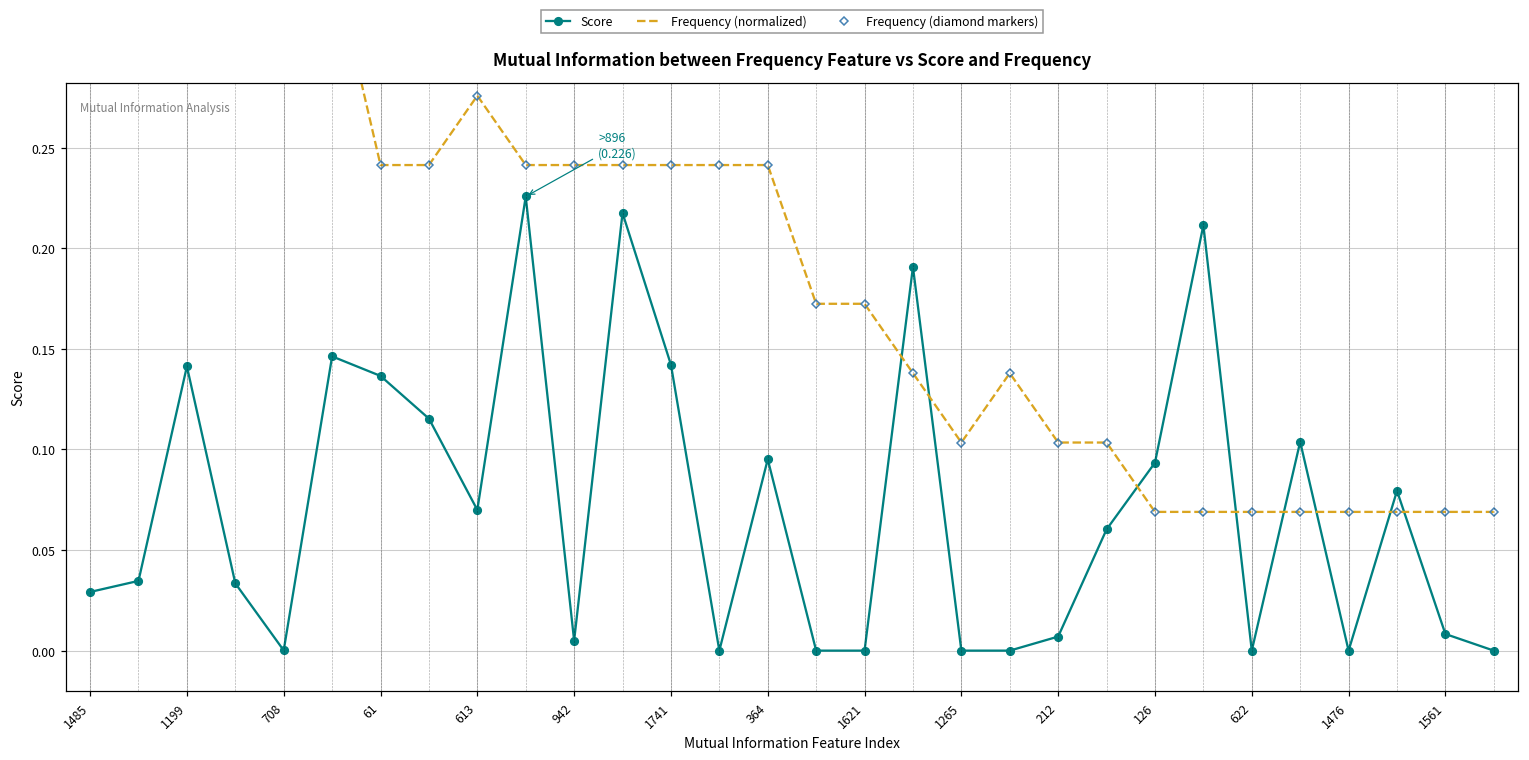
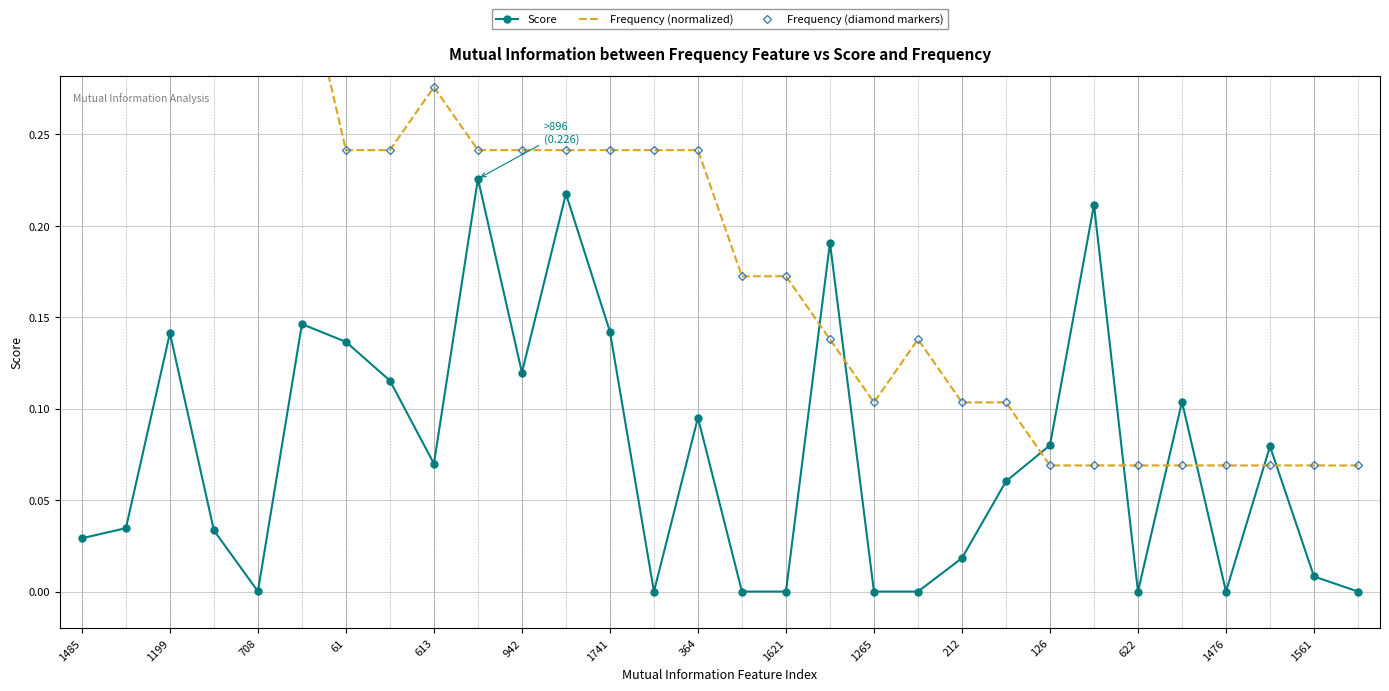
Score, 942: 0.005 -> 0.120
Score, 212: 0.007 -> 0.018
Score, 126: 0.093 -> 0.080
